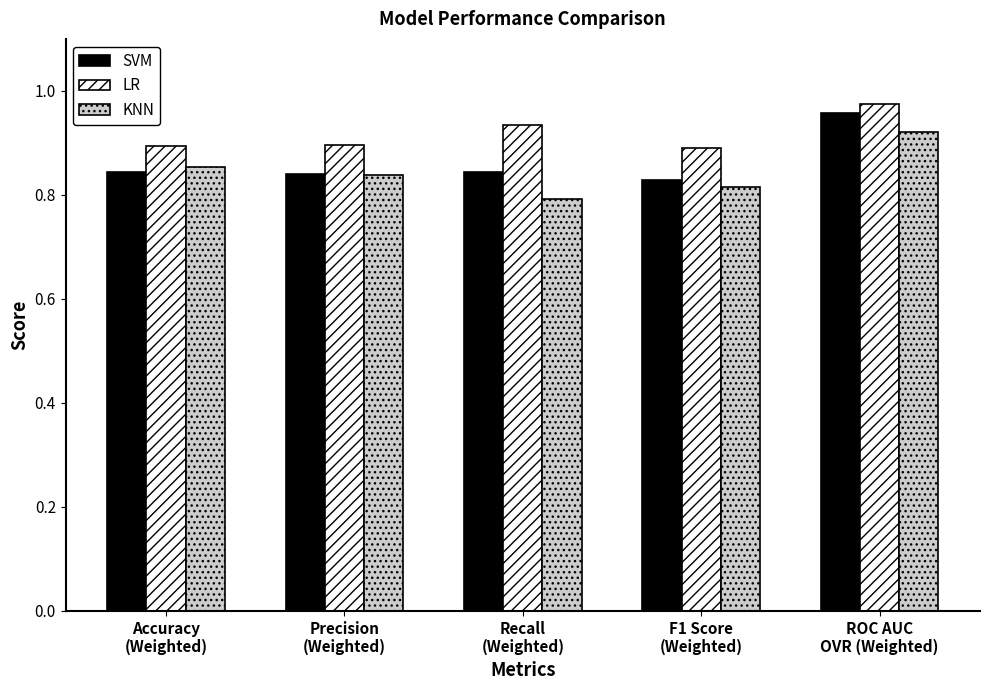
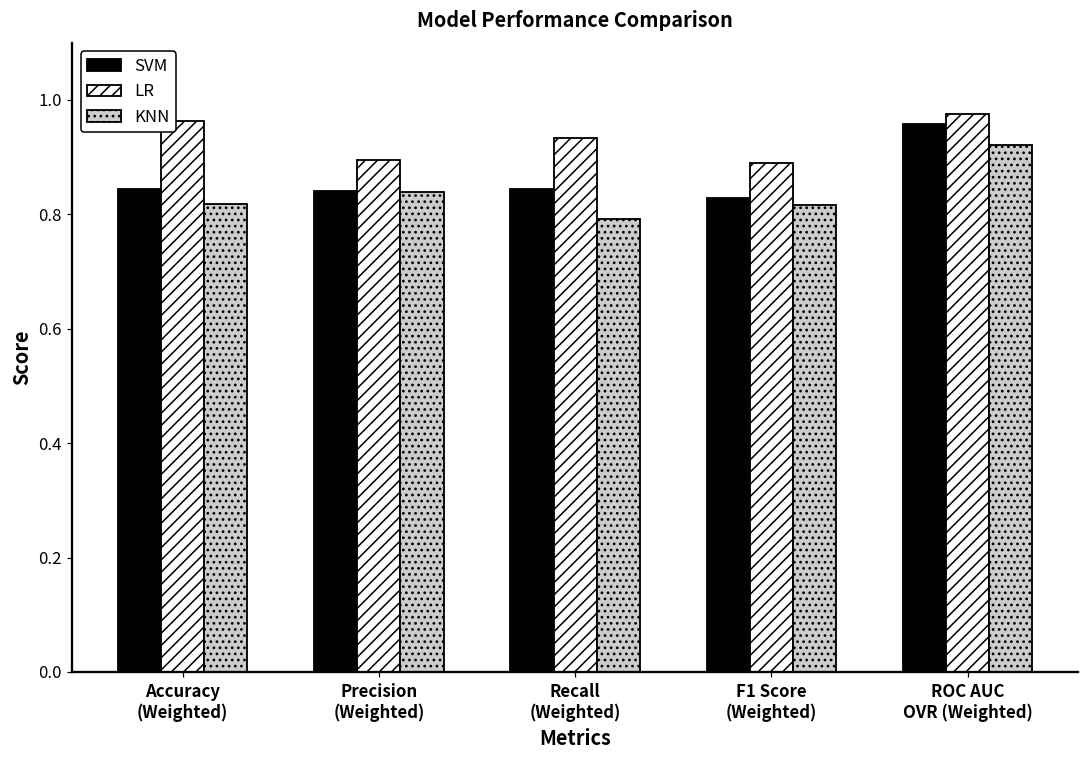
LR, Accuracy (Weighted): 0.89 -> 0.96
KNN, Accuracy (Weighted): 0.85 -> 0.82
